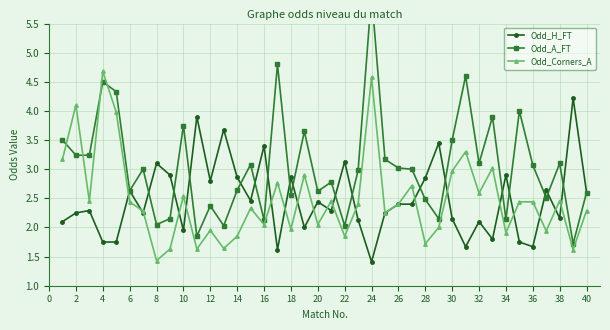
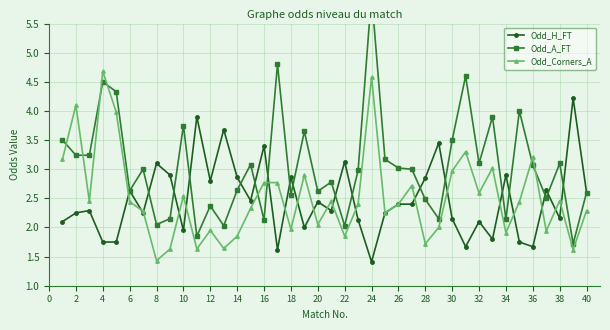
Odd_Corners_A, 16: 2.1 -> 2.8
Odd_Corners_A, 36: 2.4 -> 3.2
